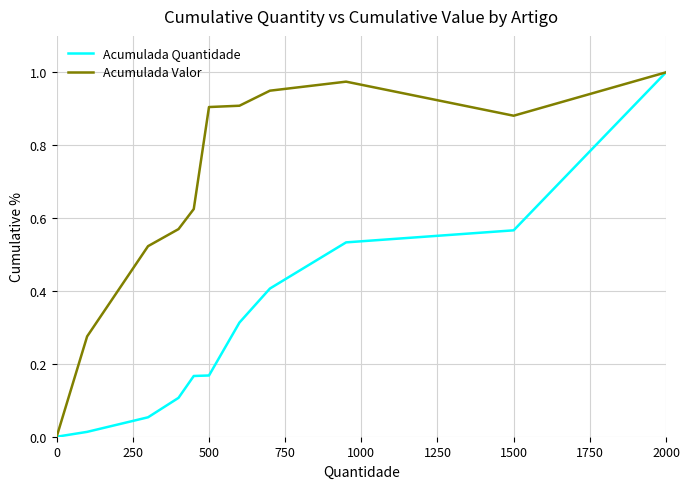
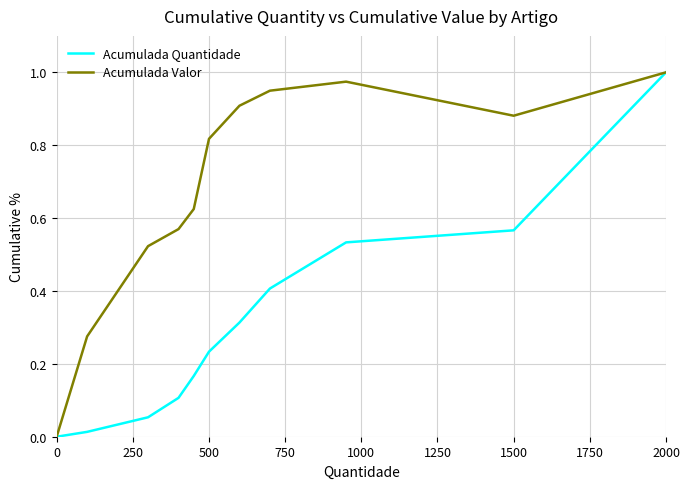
Acumulada Quantidade, 500: 0.17 -> 0.23
Acumulada Valor, 500: 0.90 -> 0.82
